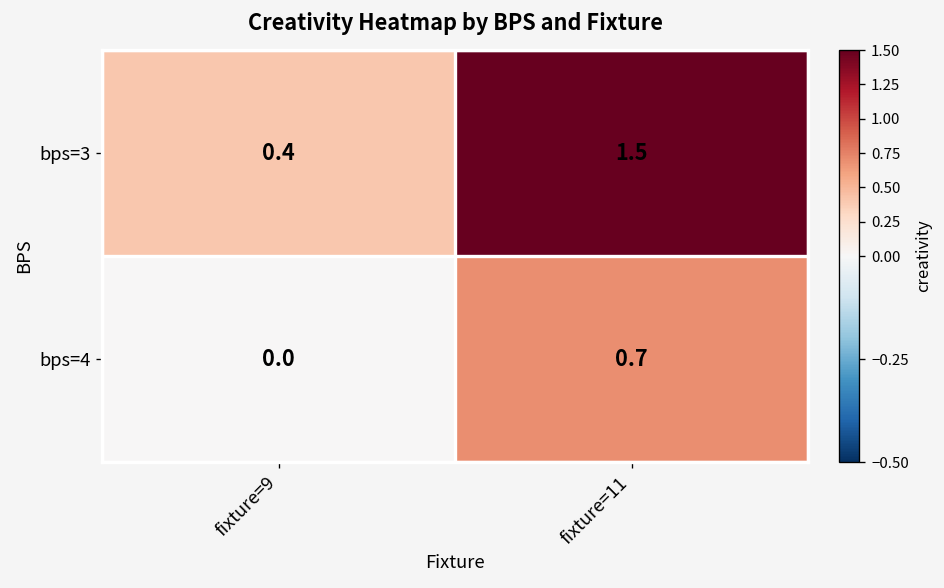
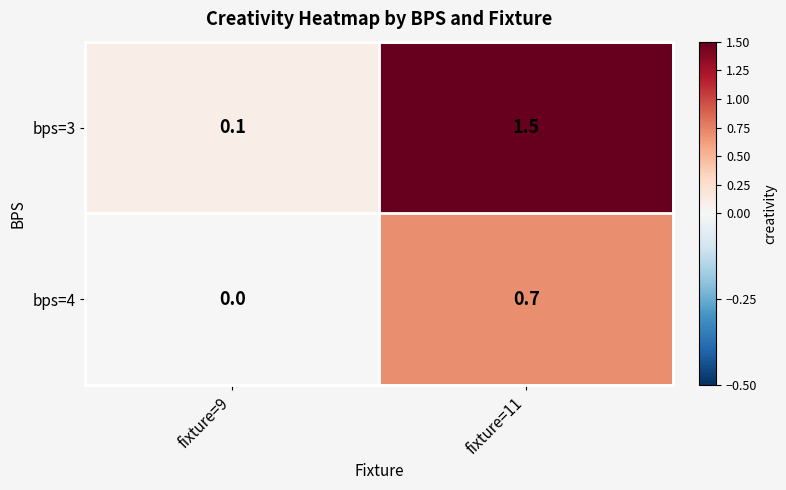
bps=3, fixture=9: 0.4 -> 0.1
